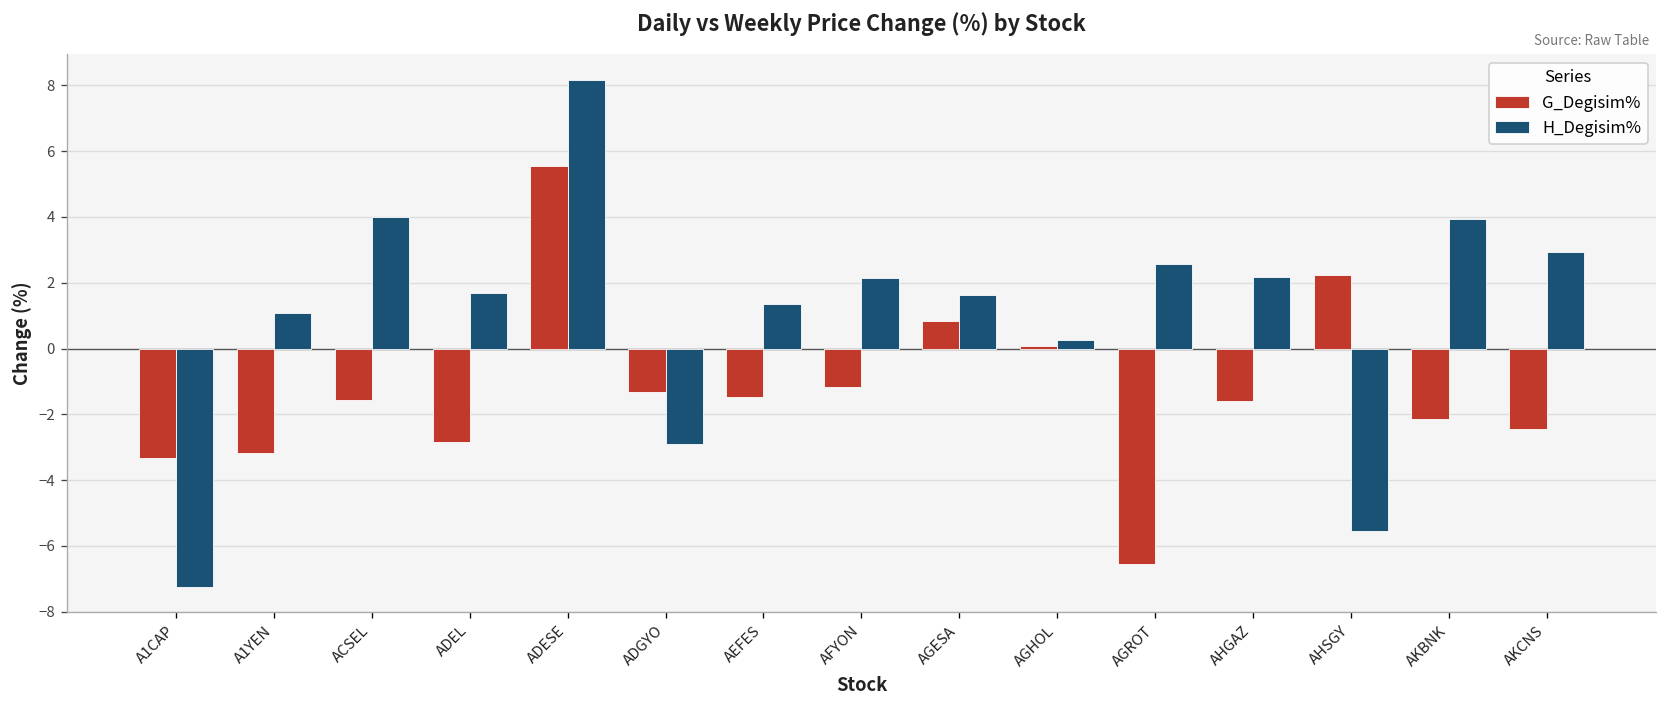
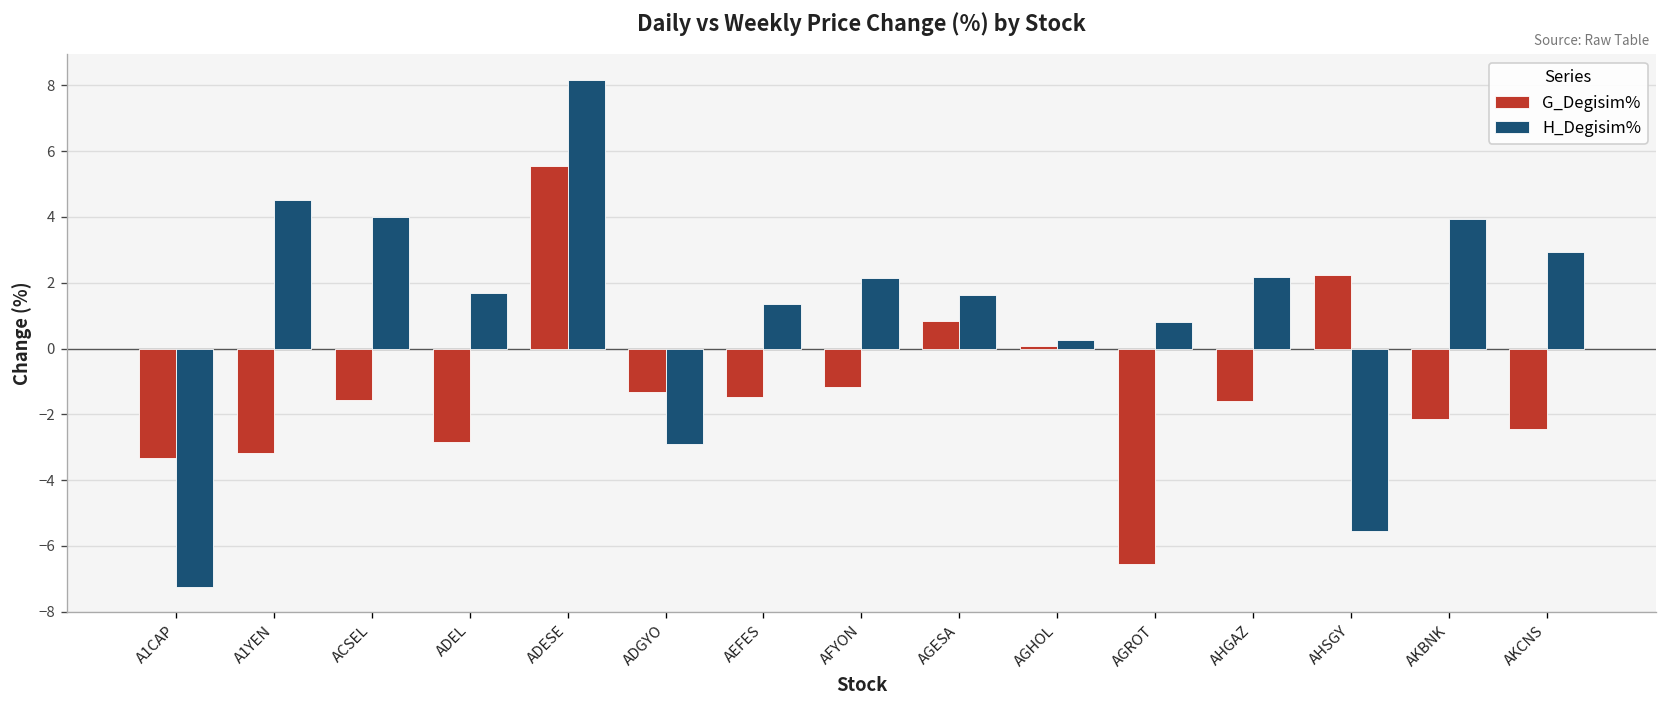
H_Degisim%, A1YEN: 1.1 -> 4.5
H_Degisim%, AGROT: 2.6 -> 0.8
